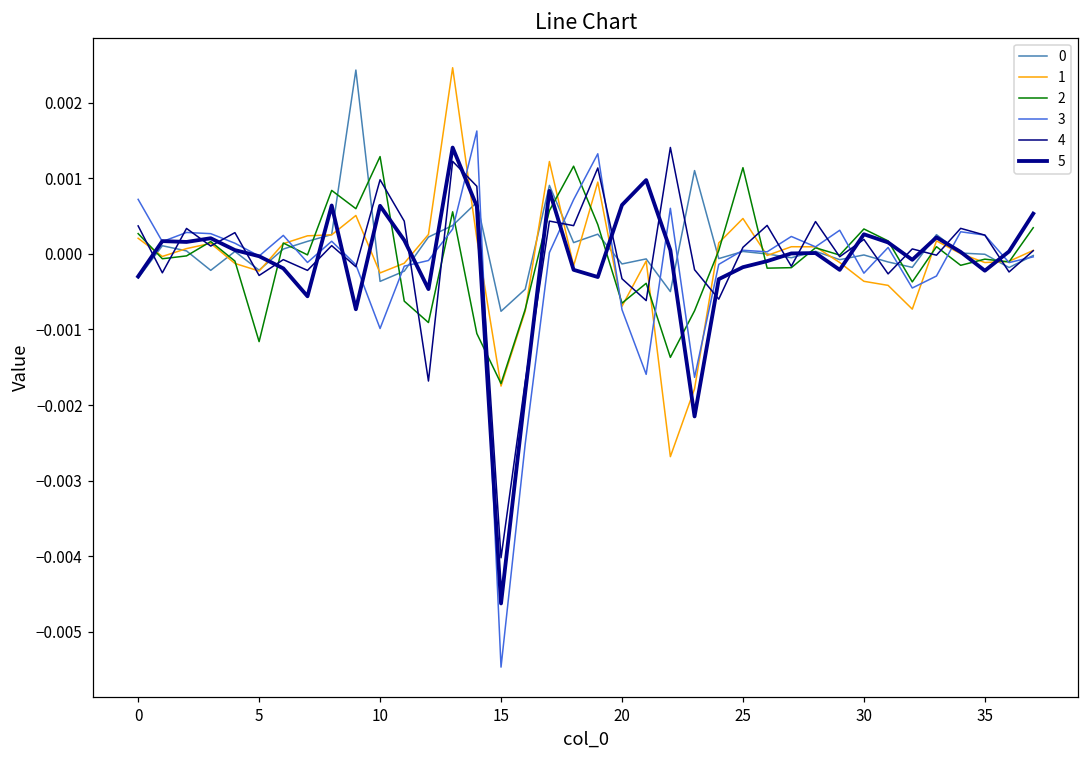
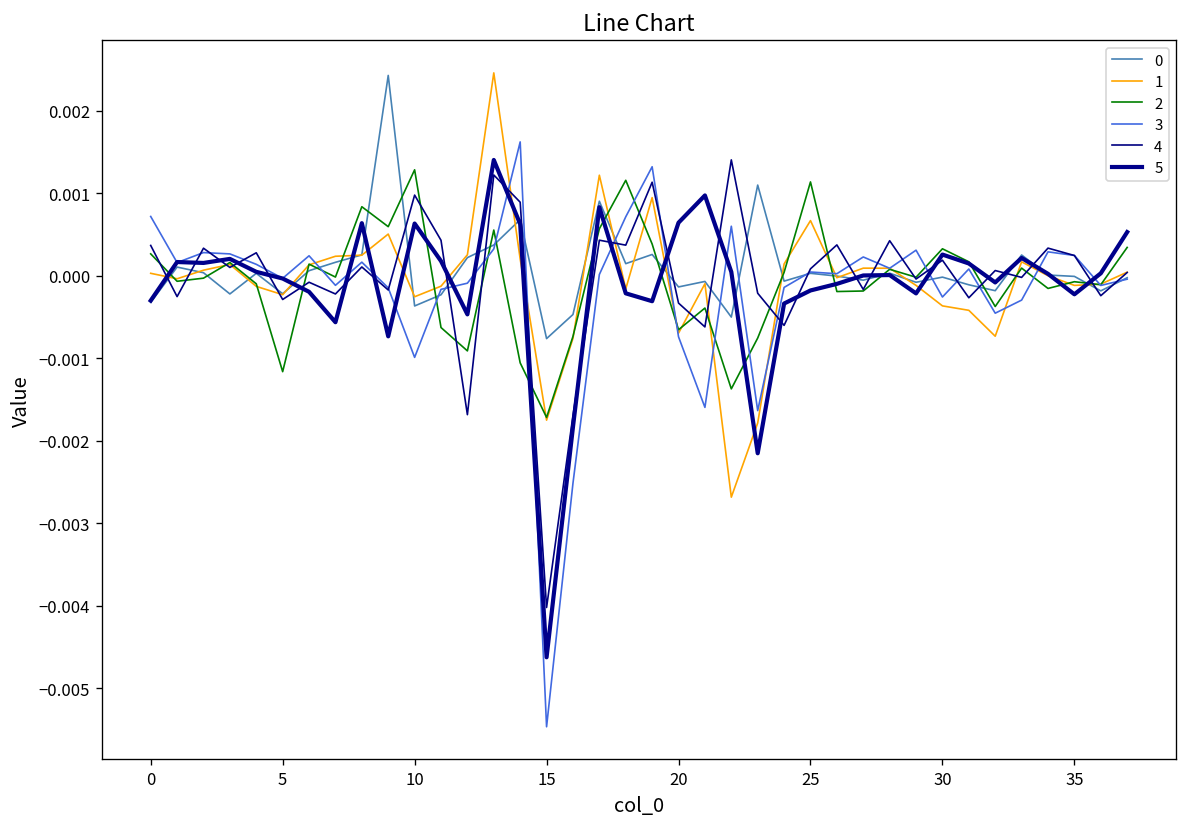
1, 0: 0.0002 -> 0.0000
1, 25: 0.0005 -> 0.0007
